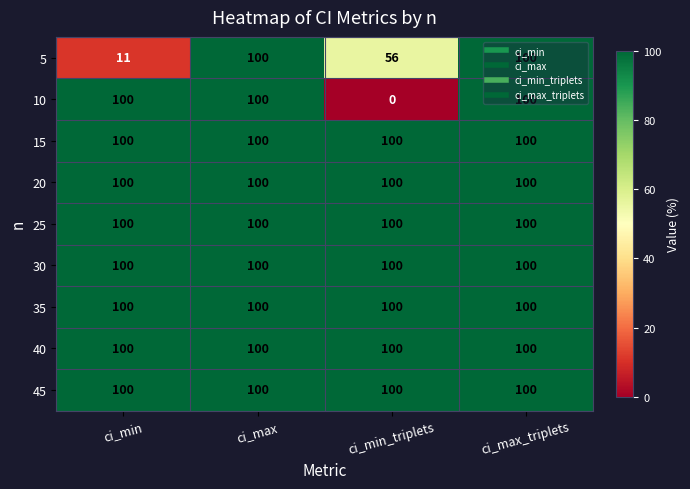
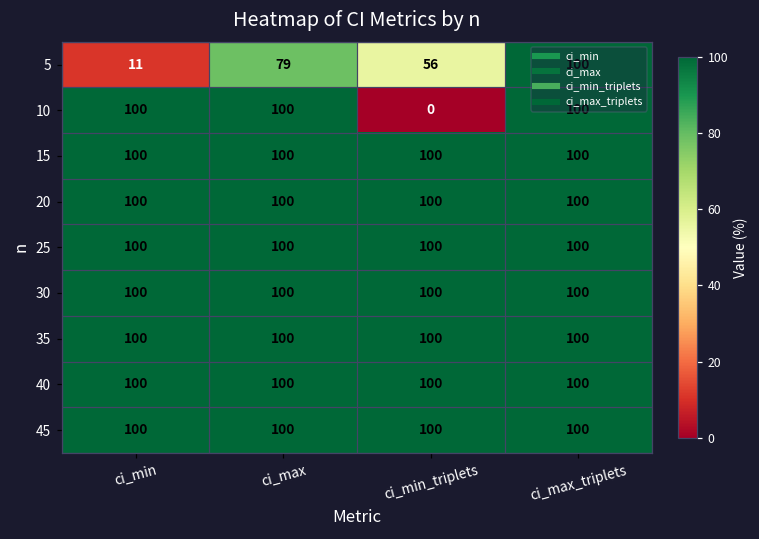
5, ci_max: 100 -> 79
